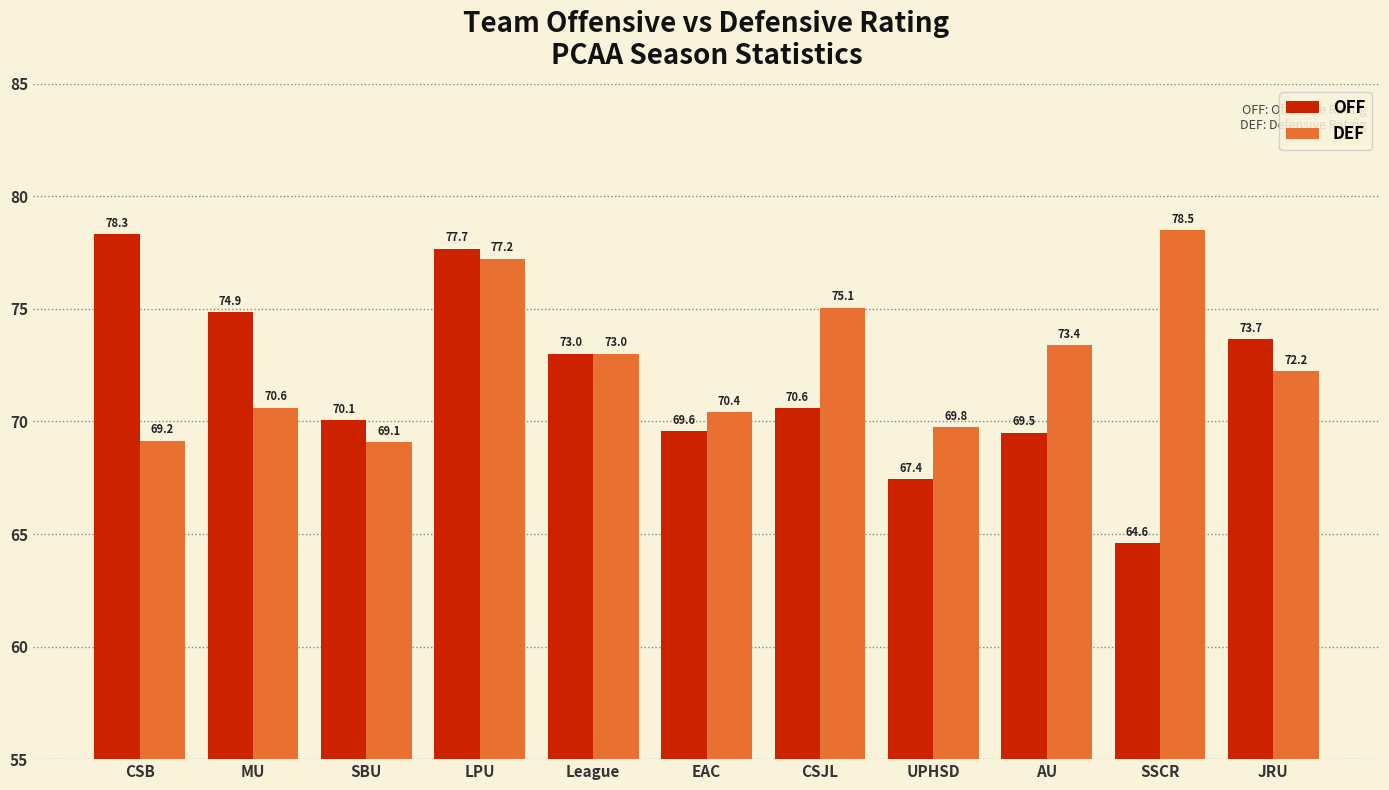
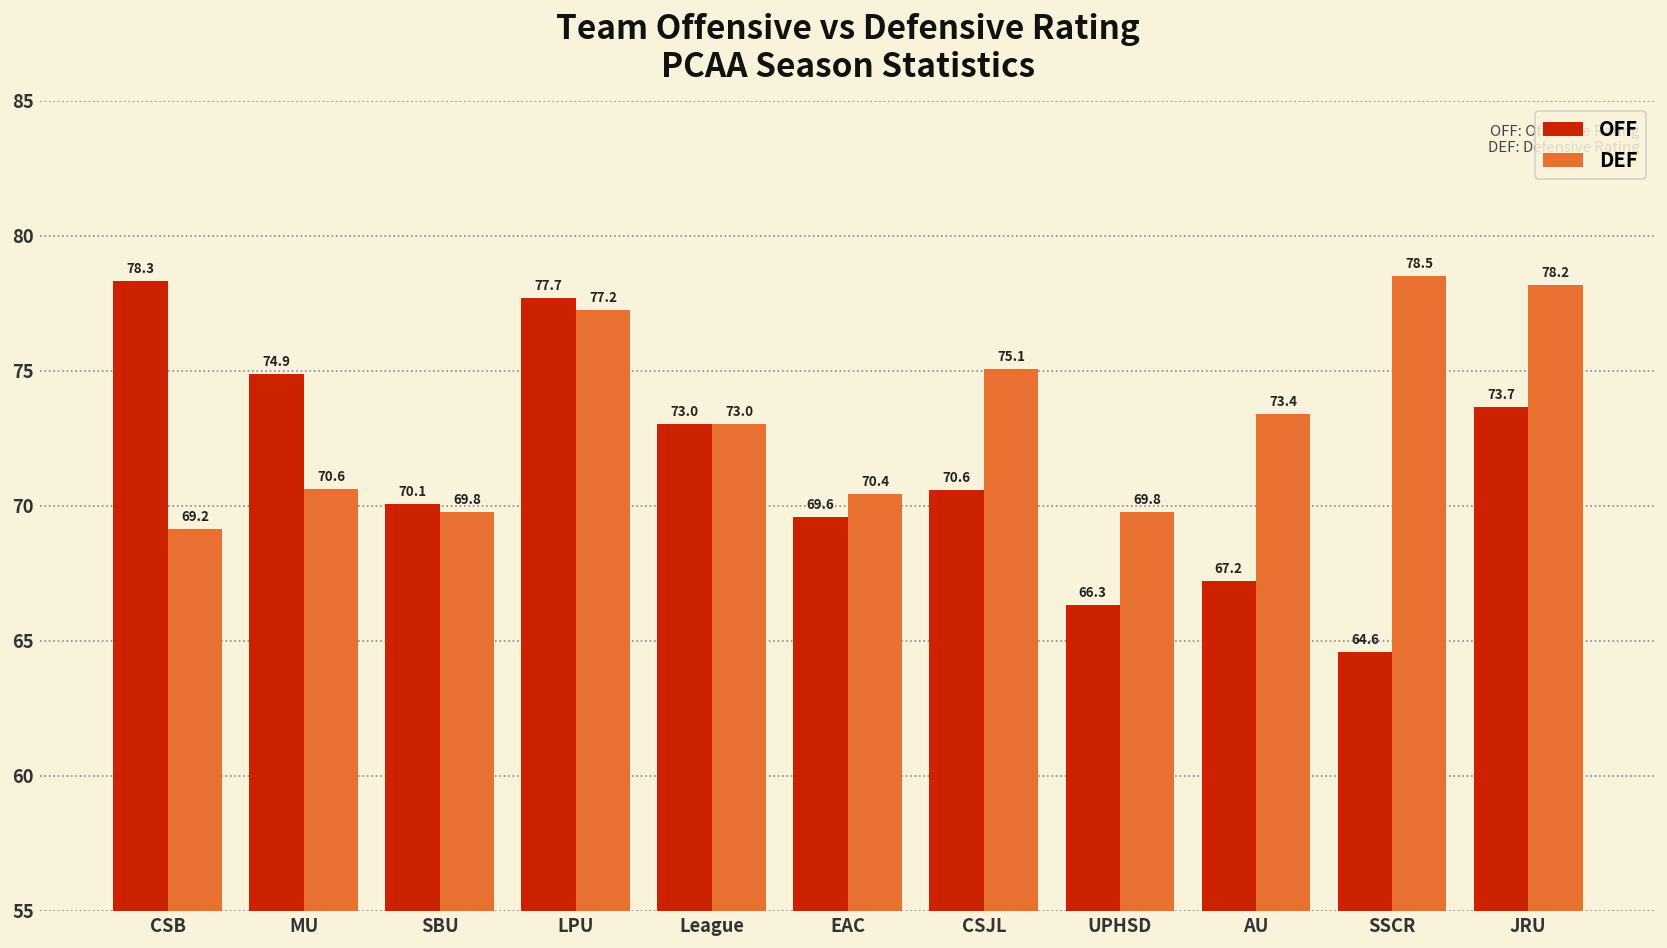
DEF, SBU: 69.1 -> 69.8
OFF, UPHSD: 67.4 -> 66.3
OFF, AU: 69.5 -> 67.2
DEF, JRU: 72.2 -> 78.2
